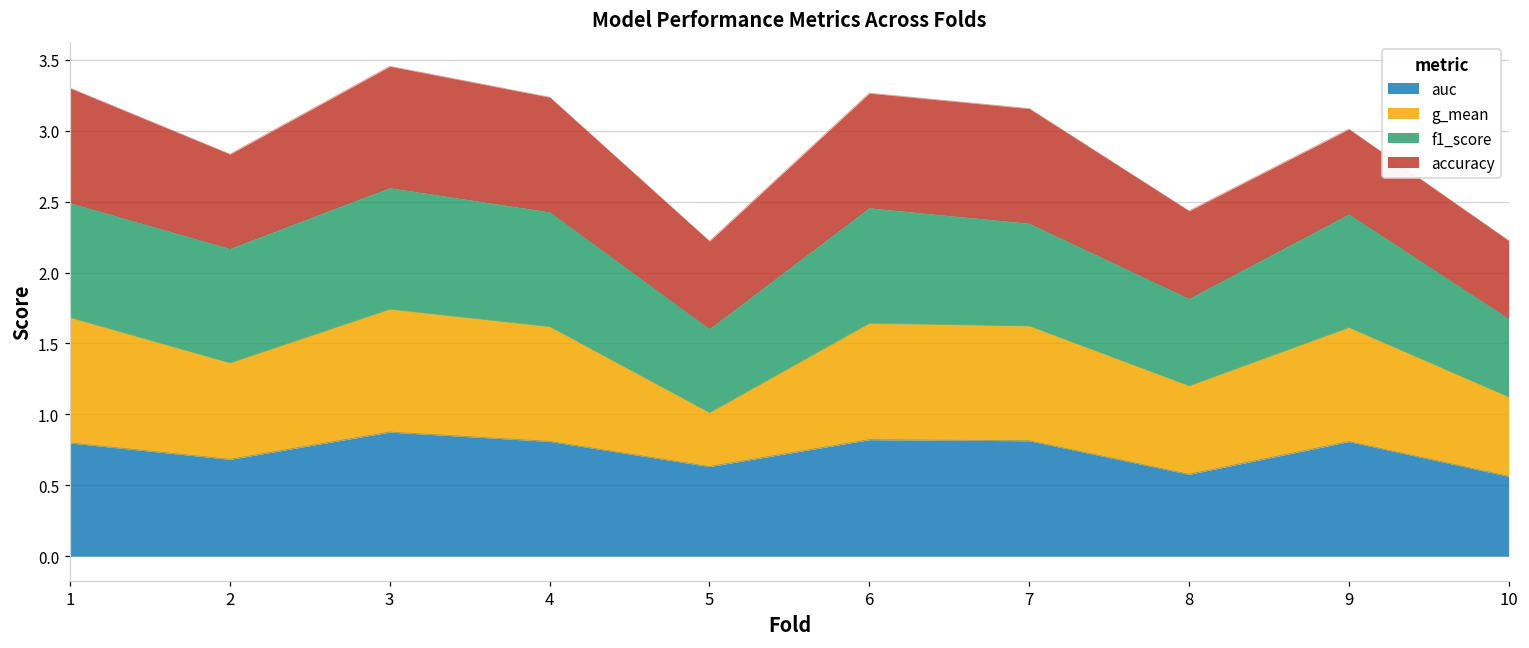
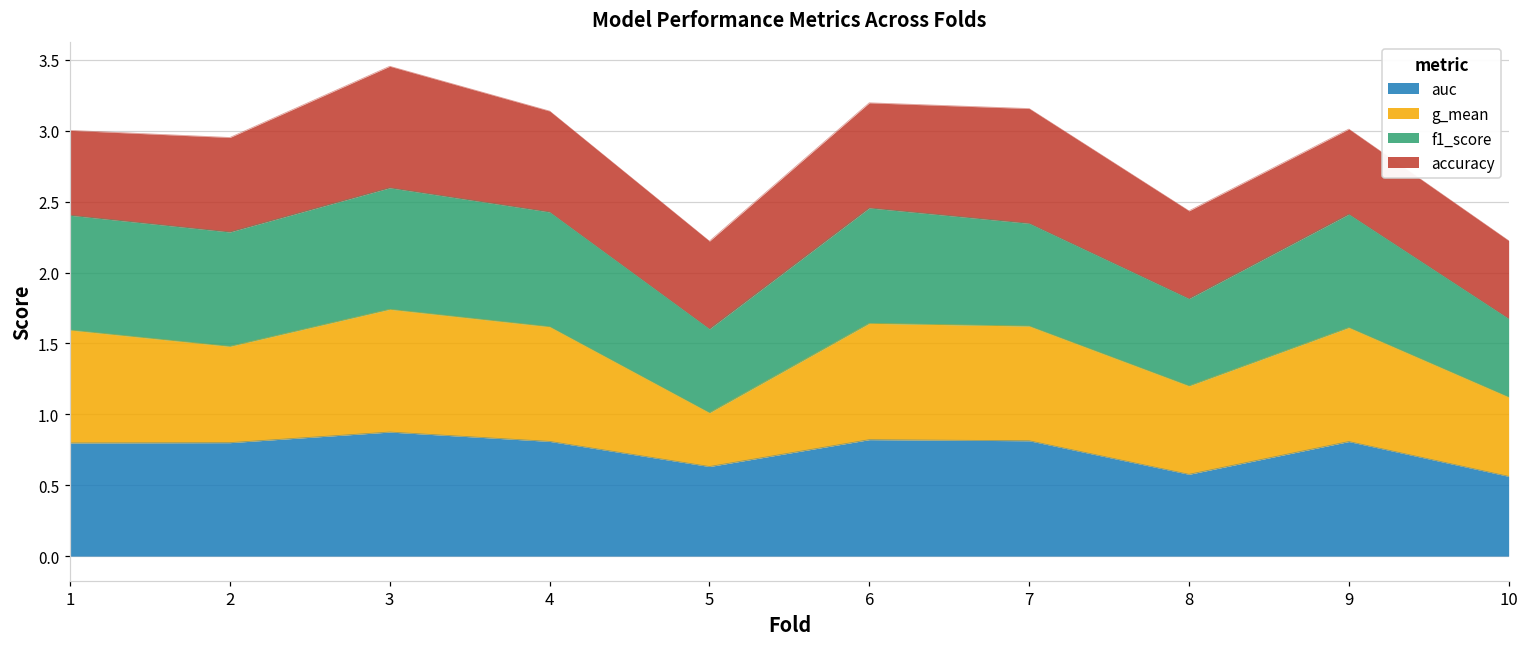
g_mean, 1: 0.88 -> 0.80
accuracy, 1: 0.81 -> 0.60
auc, 2: 0.68 -> 0.80
accuracy, 4: 0.81 -> 0.71
accuracy, 6: 0.81 -> 0.74
